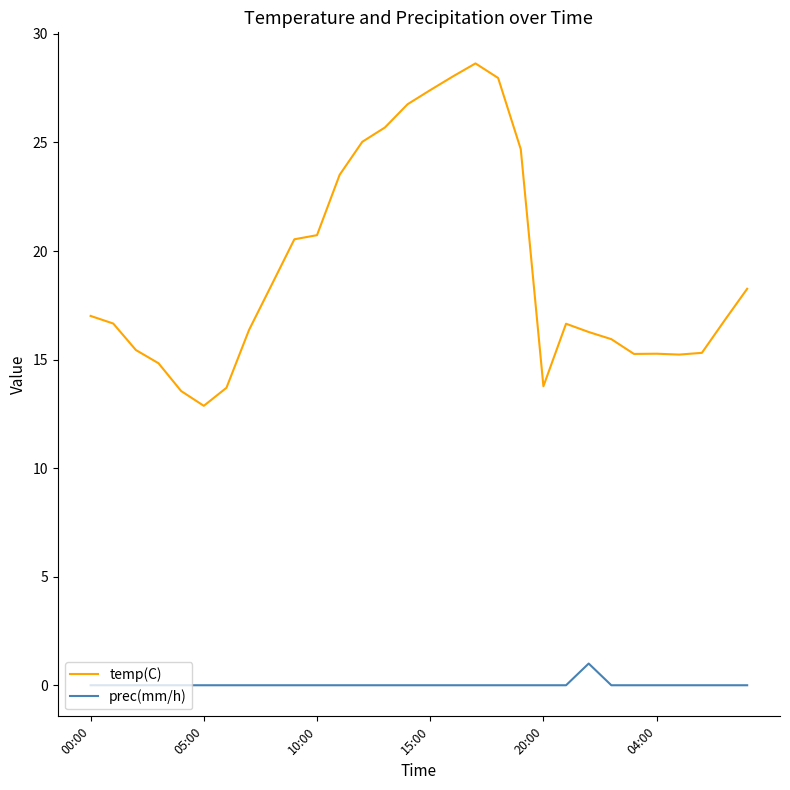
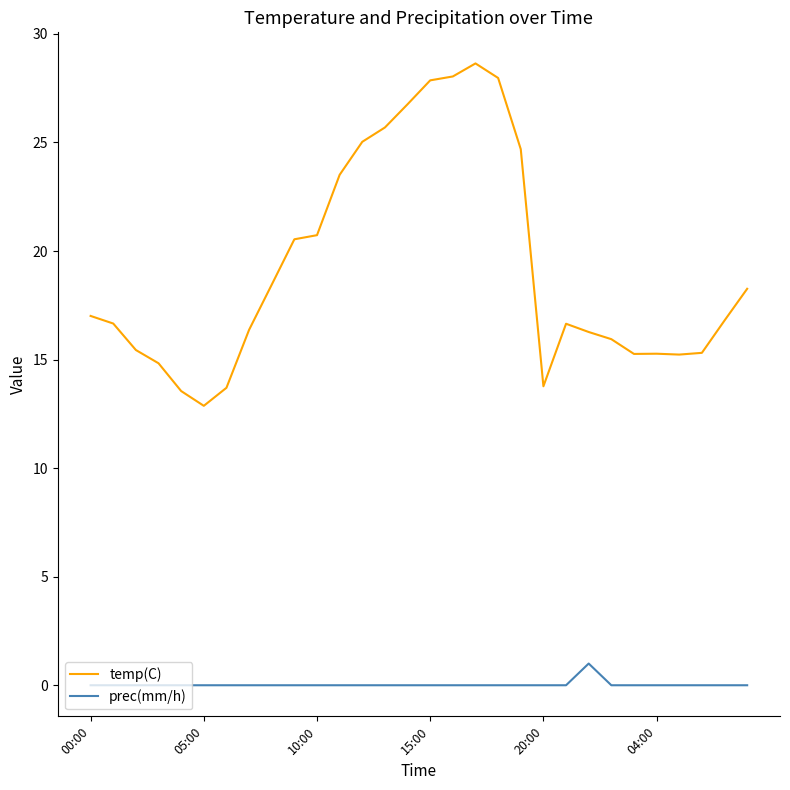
temp(C), 15:00: 27.4 -> 27.9
